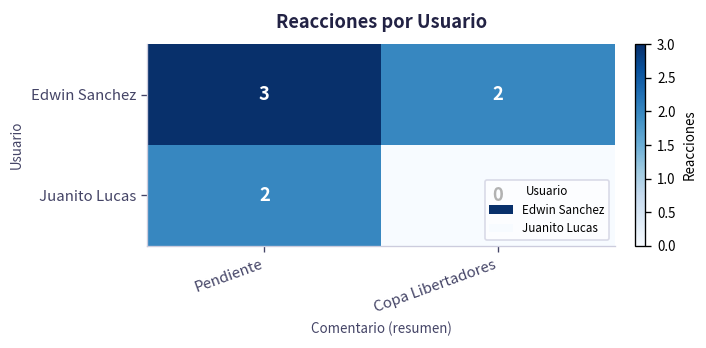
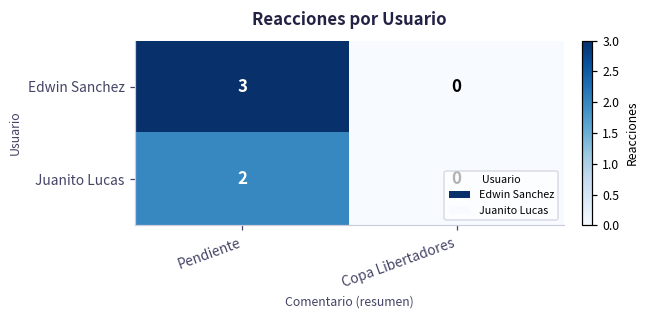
Edwin Sanchez, Copa Libertadores: 2 -> 0
